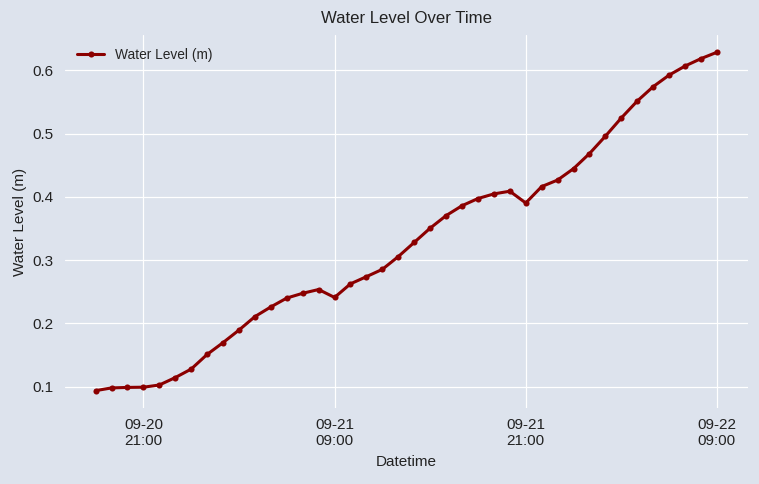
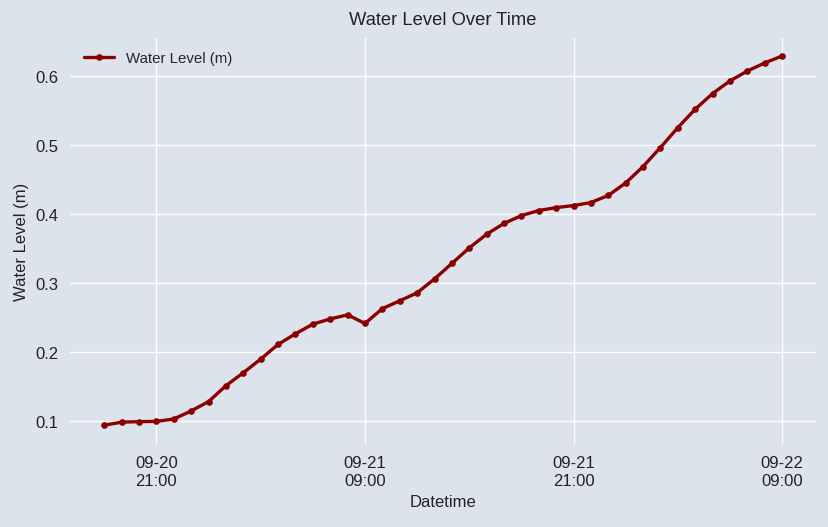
09-21 21:00: 0.39 -> 0.41
